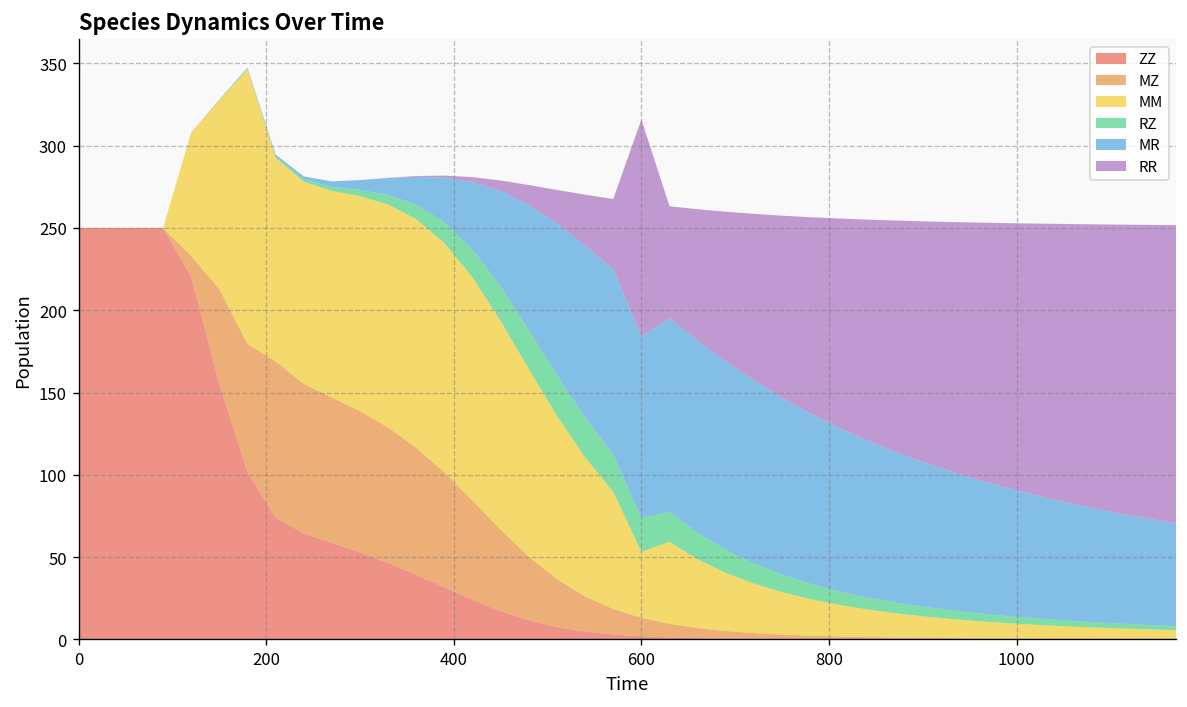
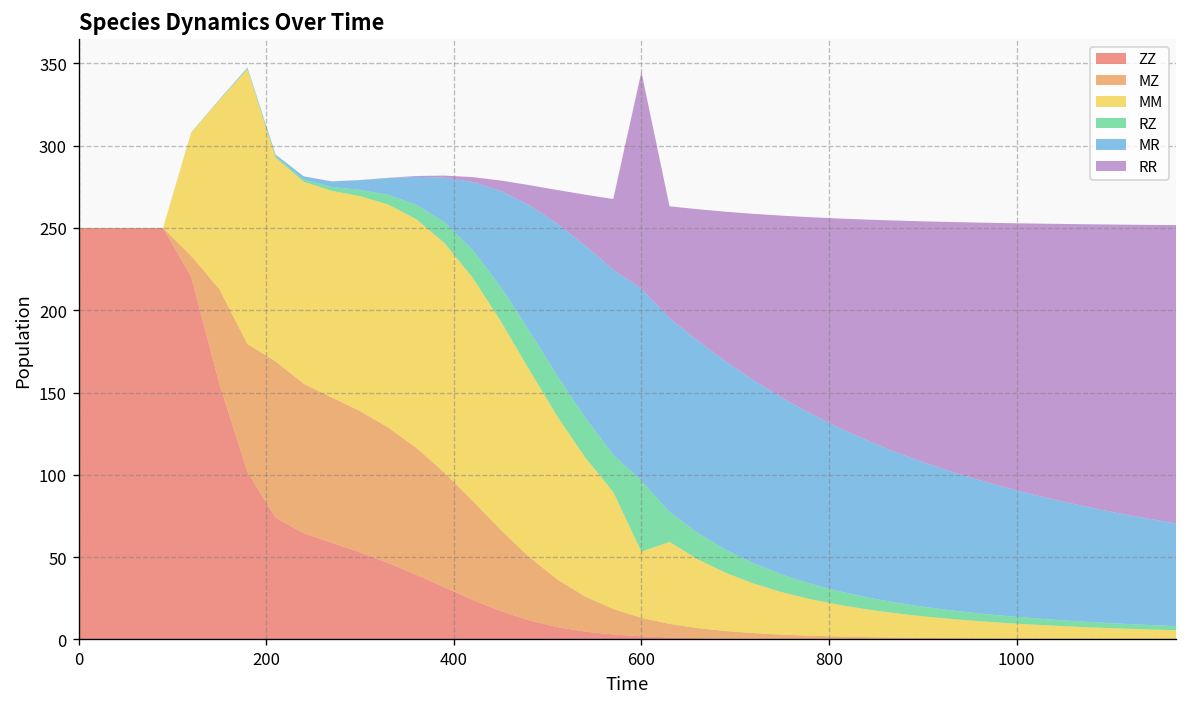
RZ, 600: 20 -> 43
MR, 600: 110 -> 117
